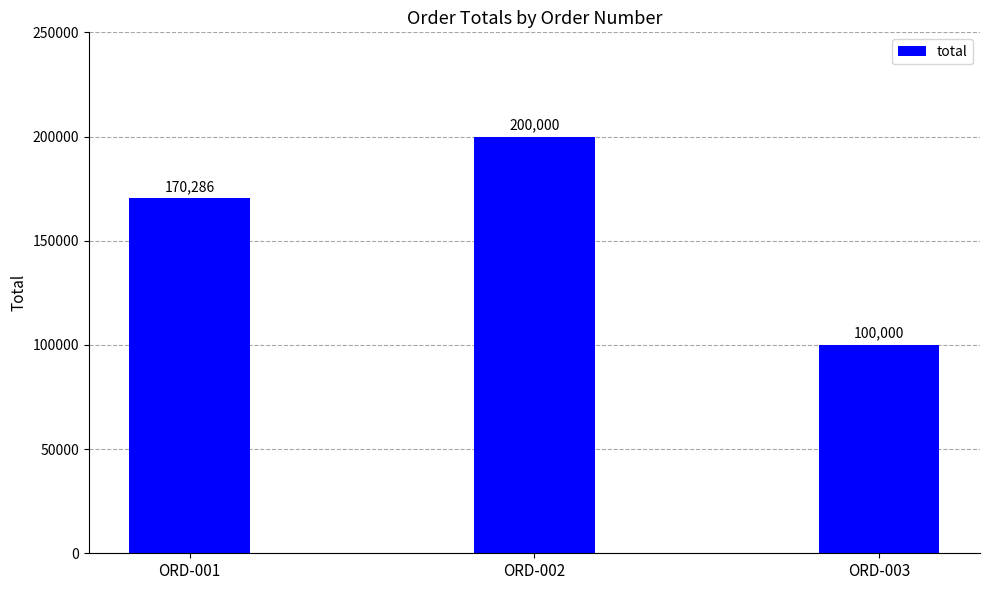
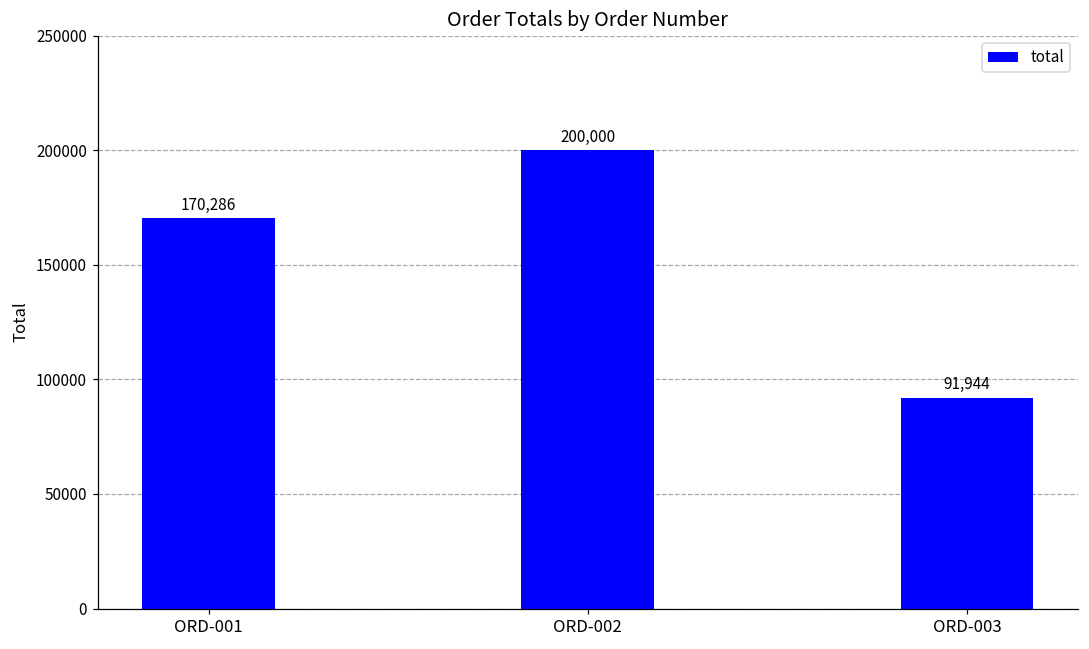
ORD-003: 100,000 -> 91,944
